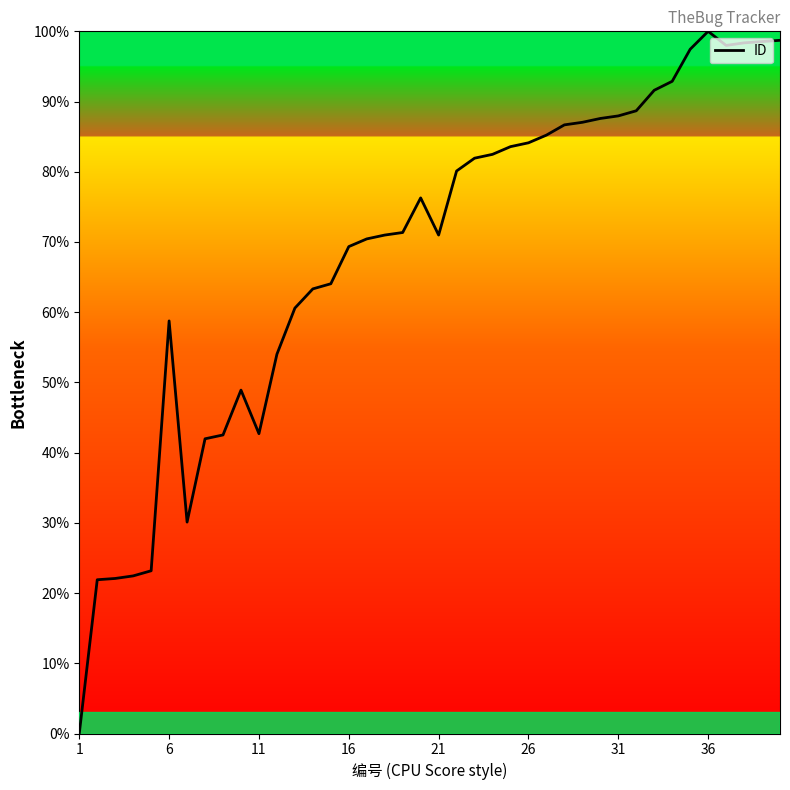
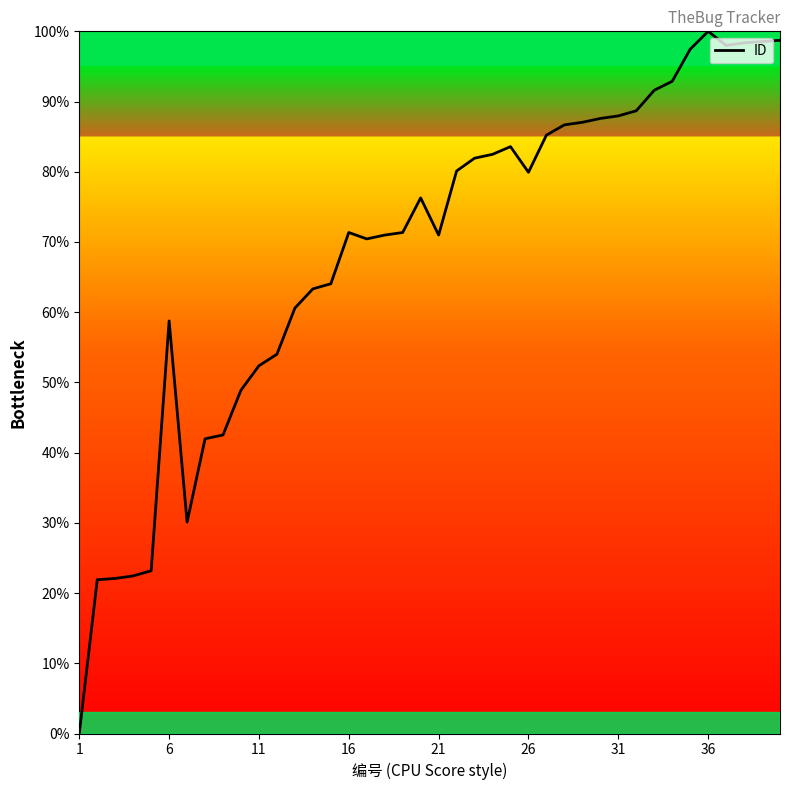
11: 43% -> 52%
16: 69% -> 71%
26: 84% -> 80%
